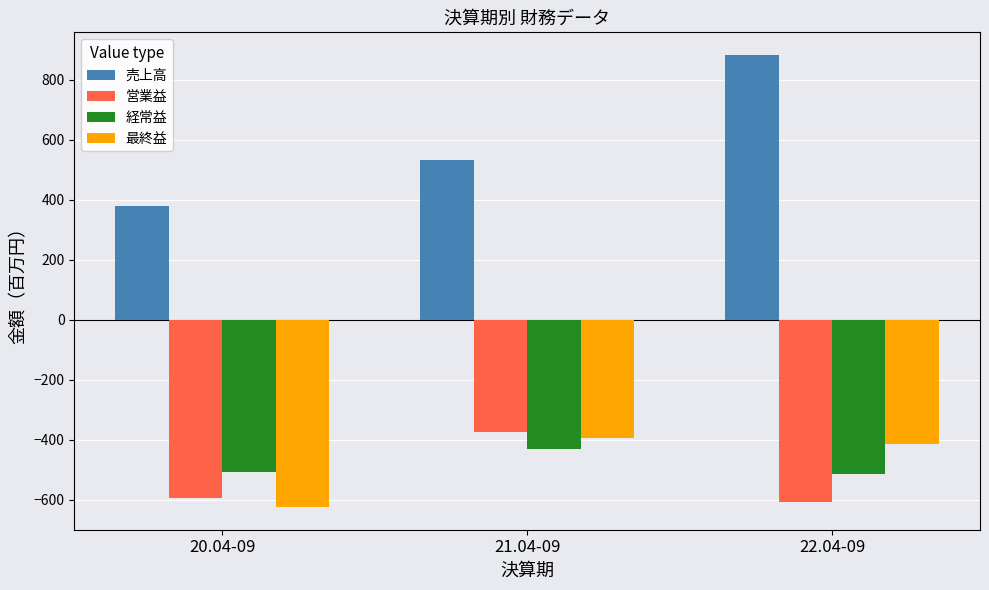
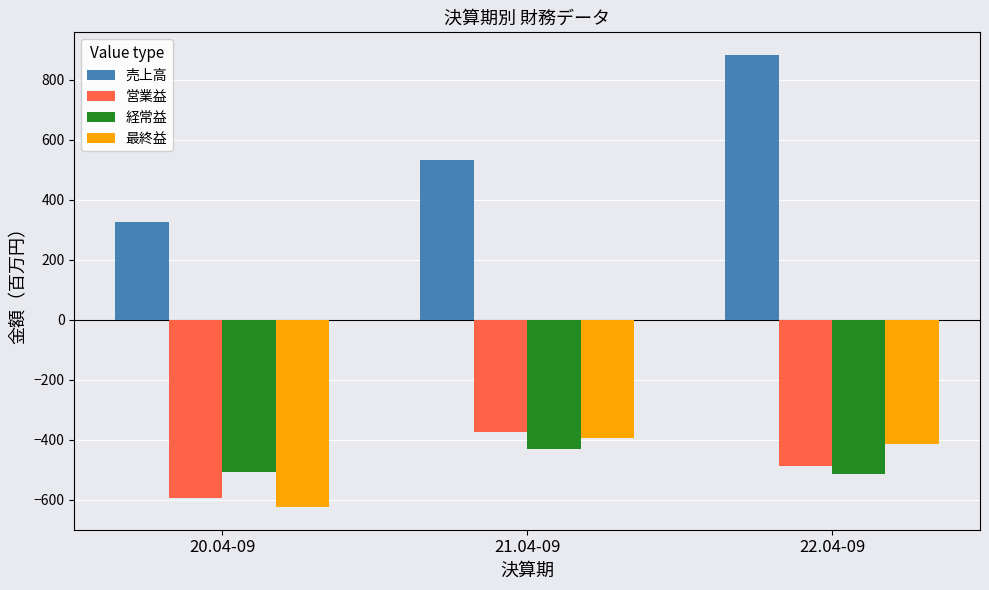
売上高, 20.04-09: 380 -> 320
営業益, 22.04-09: -610 -> -490
